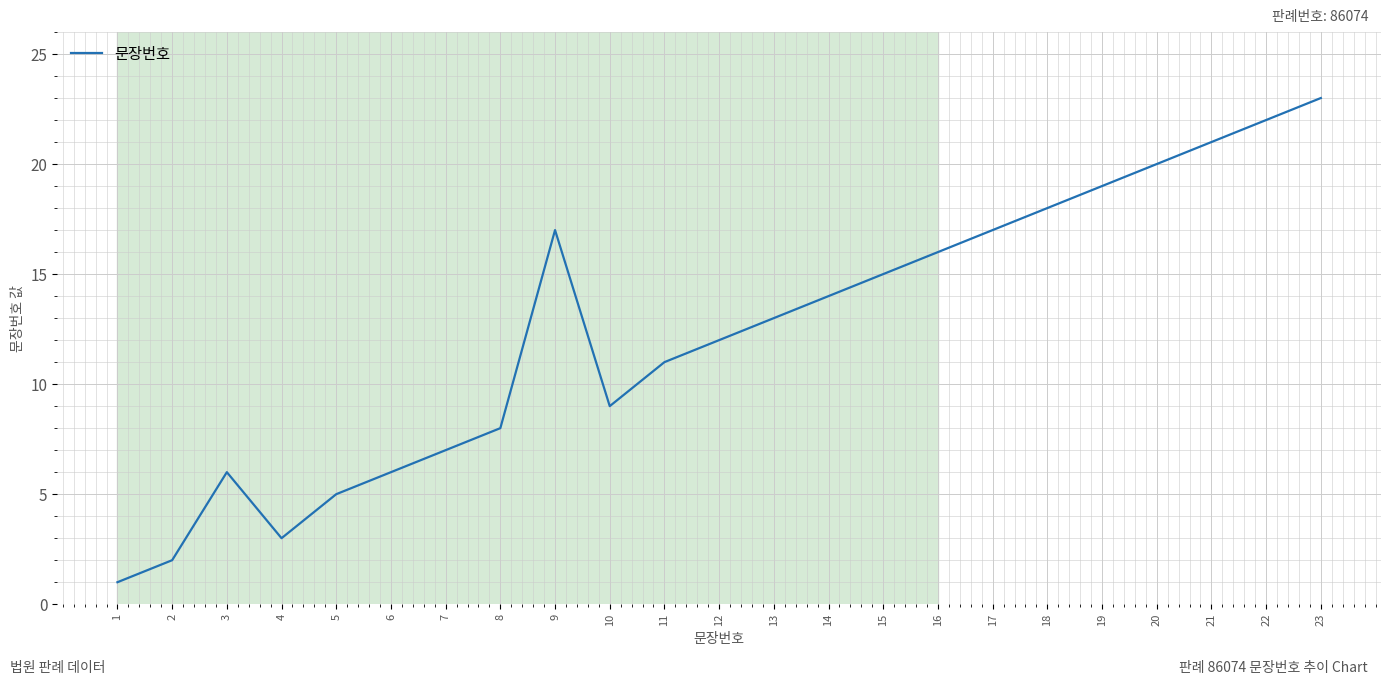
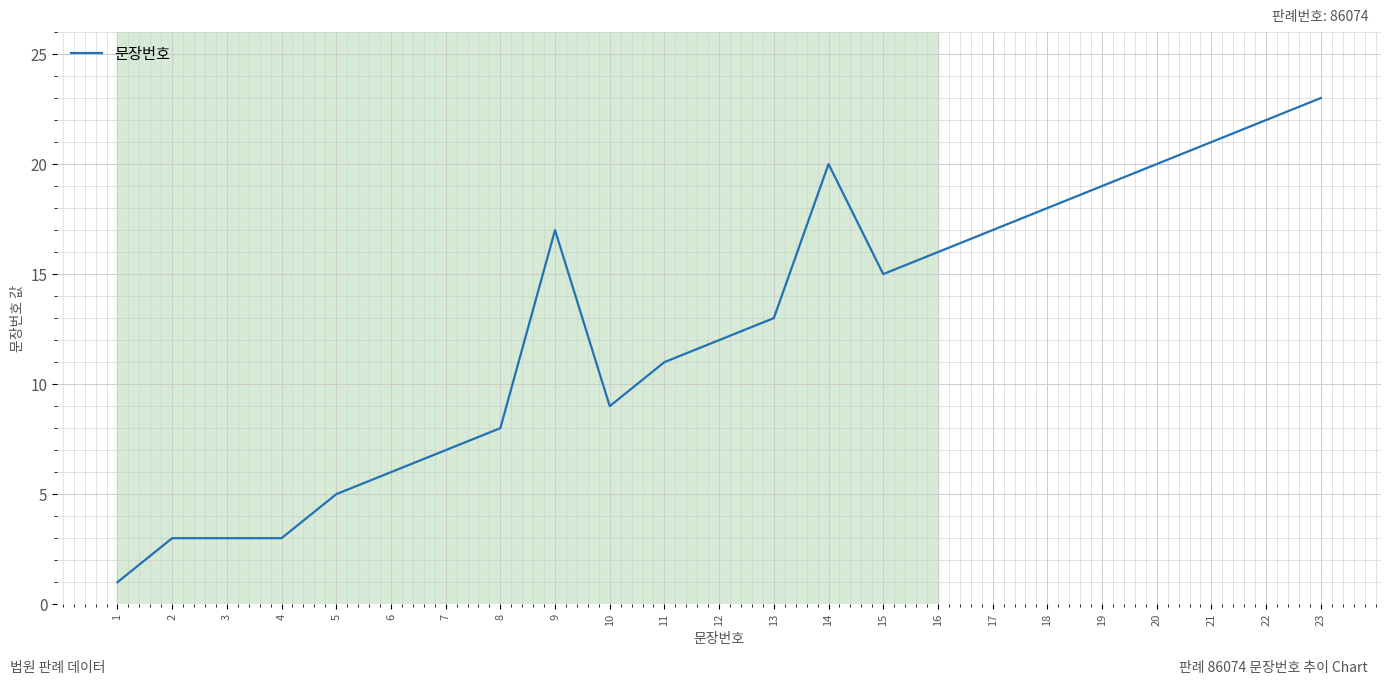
2: 2 -> 3
3: 6 -> 3
14: 14 -> 20
